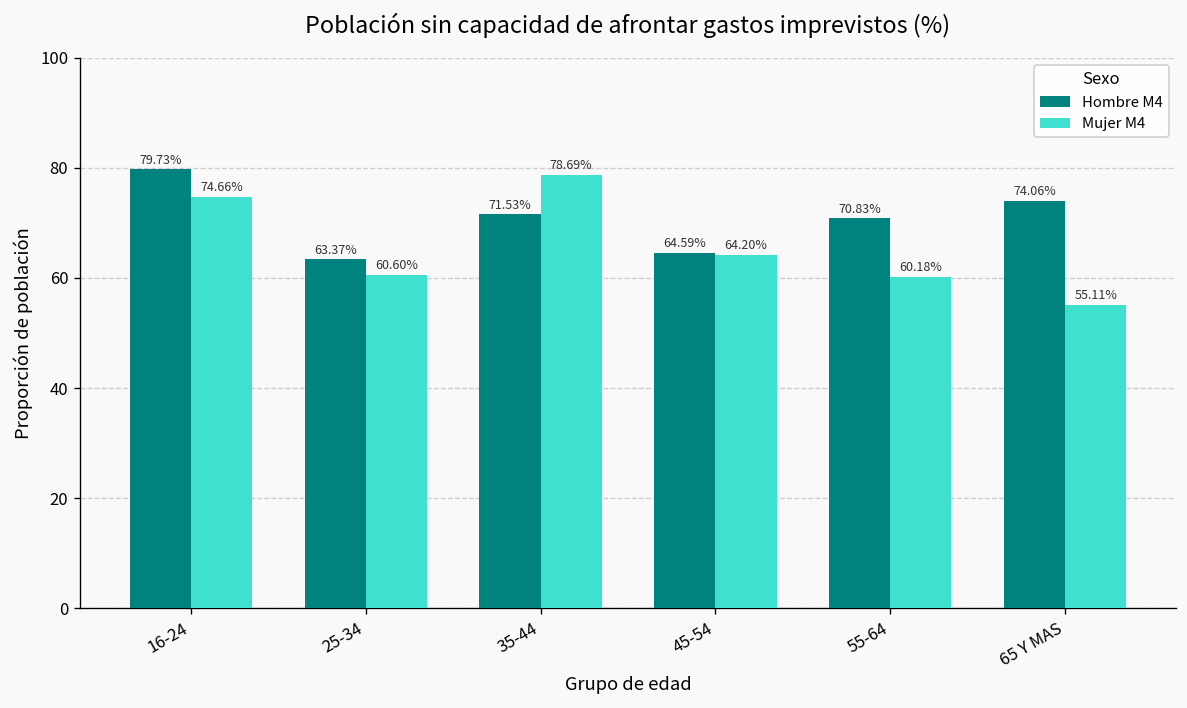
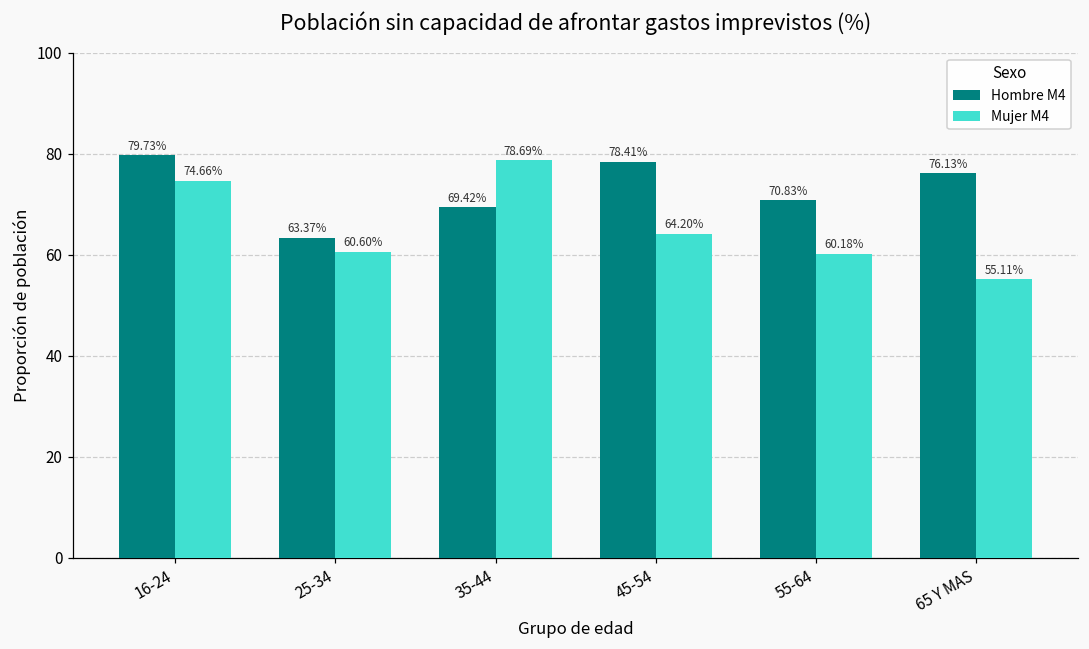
Hombre M4, 35-44: 71.53% -> 69.42%
Hombre M4, 45-54: 64.59% -> 78.41%
Hombre M4, 65 Y MAS: 74.06% -> 76.13%
